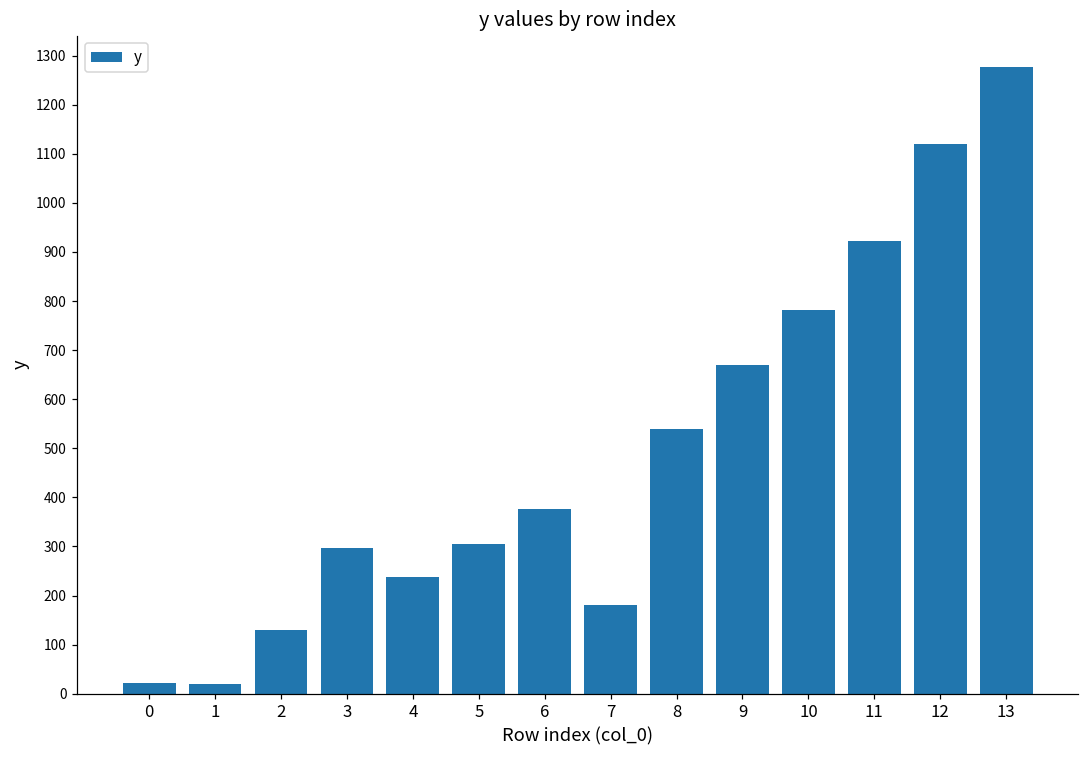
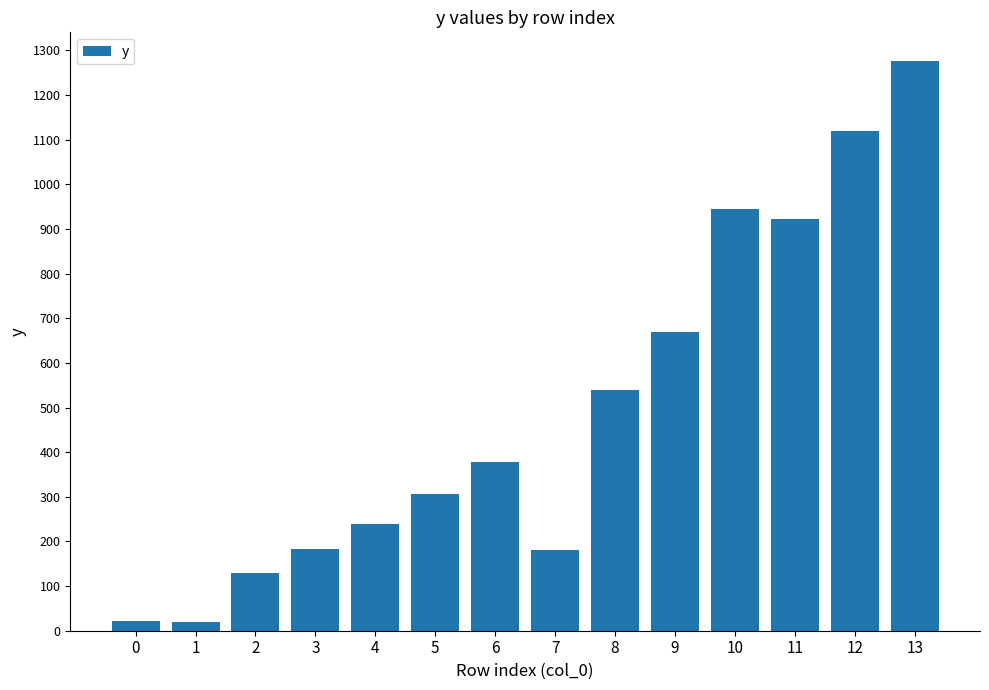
3: 300 -> 180
10: 780 -> 940
